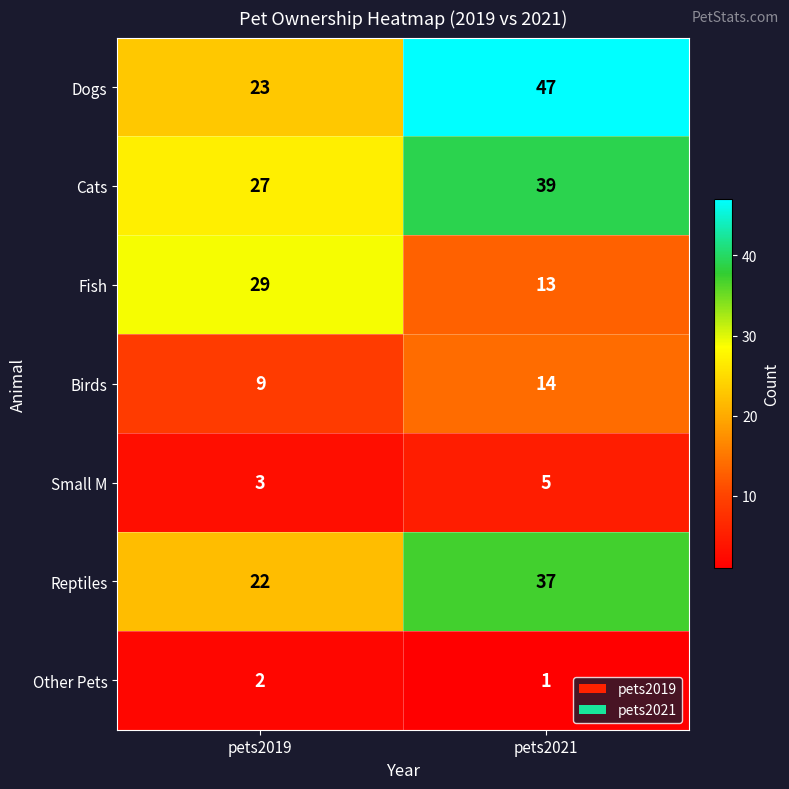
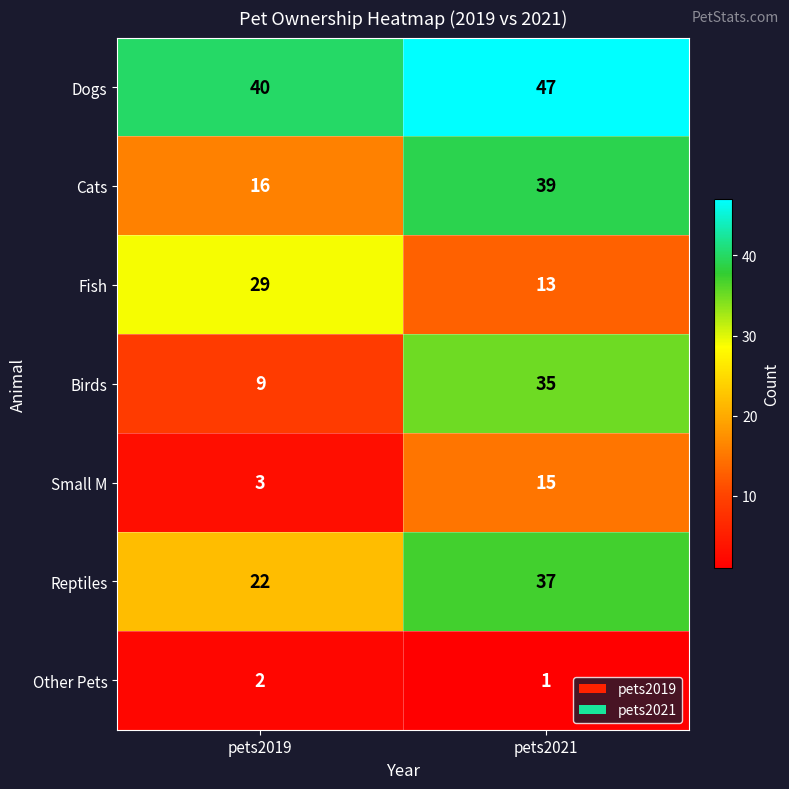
Dogs, pets2019: 23 -> 40
Cats, pets2019: 27 -> 16
Birds, pets2021: 14 -> 35
Small M, pets2021: 5 -> 15
